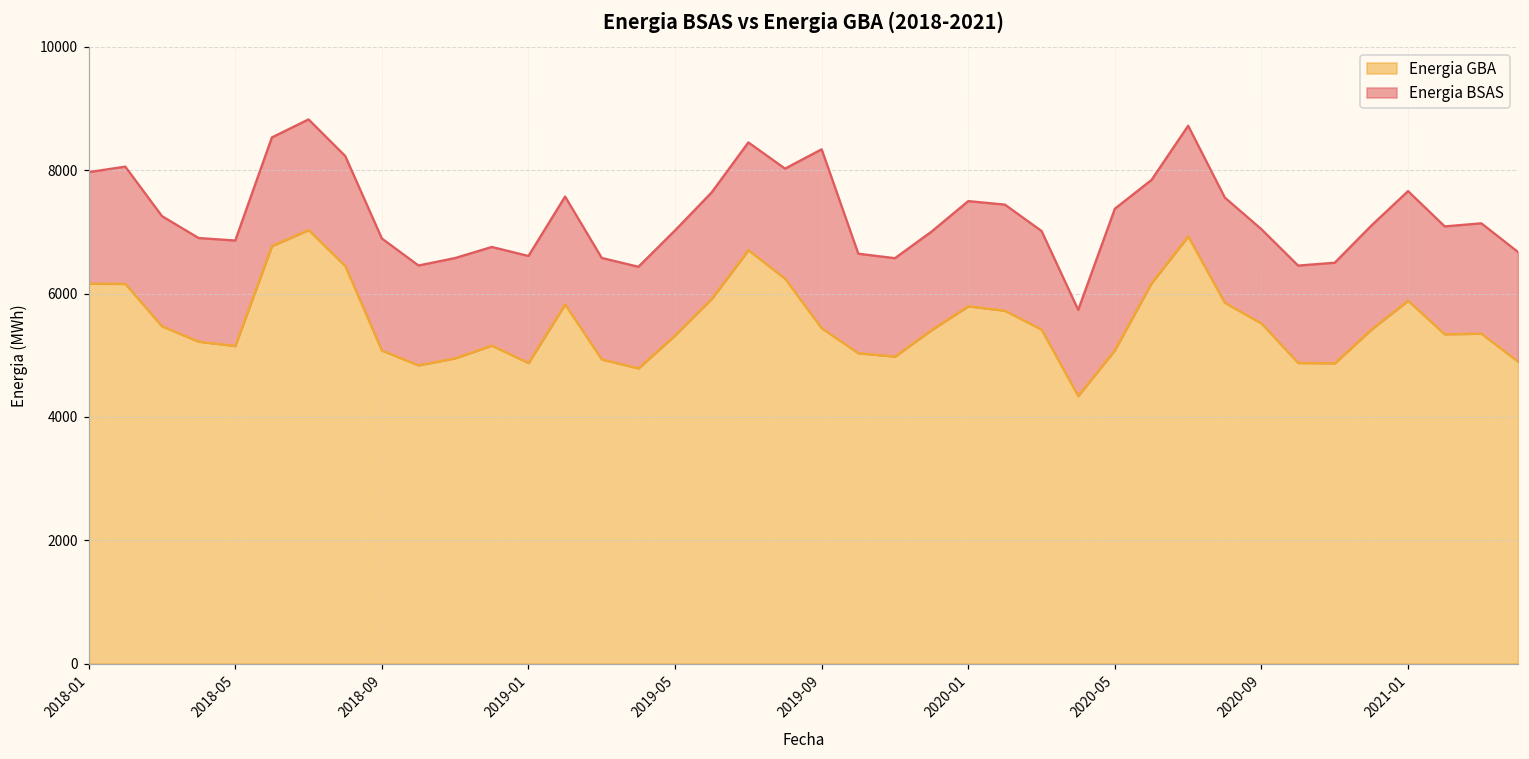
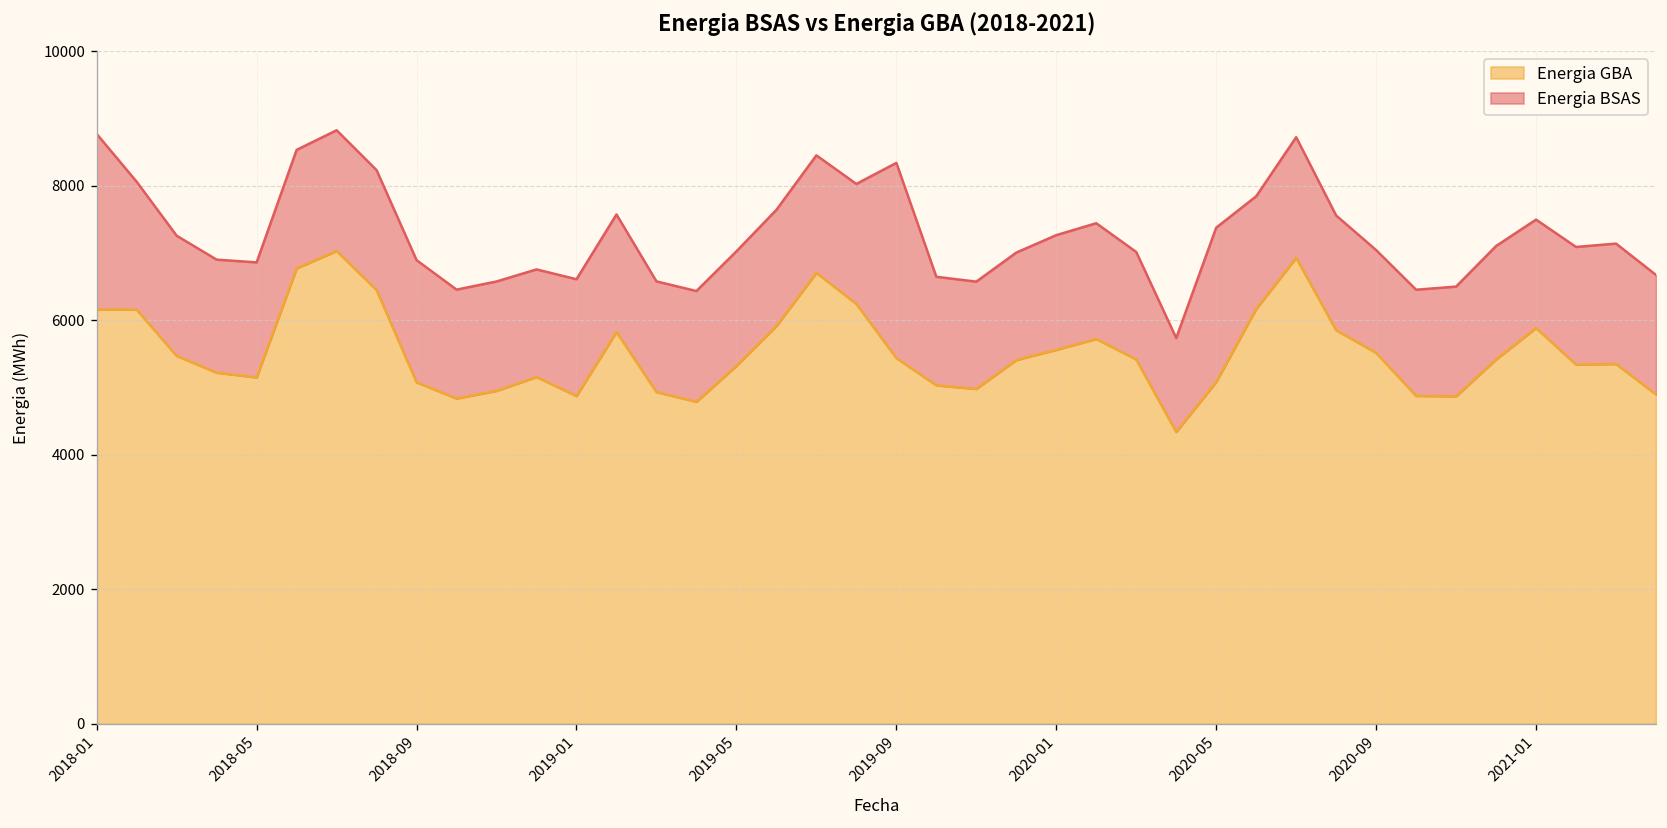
Energia BSAS, 2018-01: 1800 -> 2600
Energia GBA, 2020-01: 5800 -> 5600
Energia BSAS, 2021-01: 1800 -> 1600
